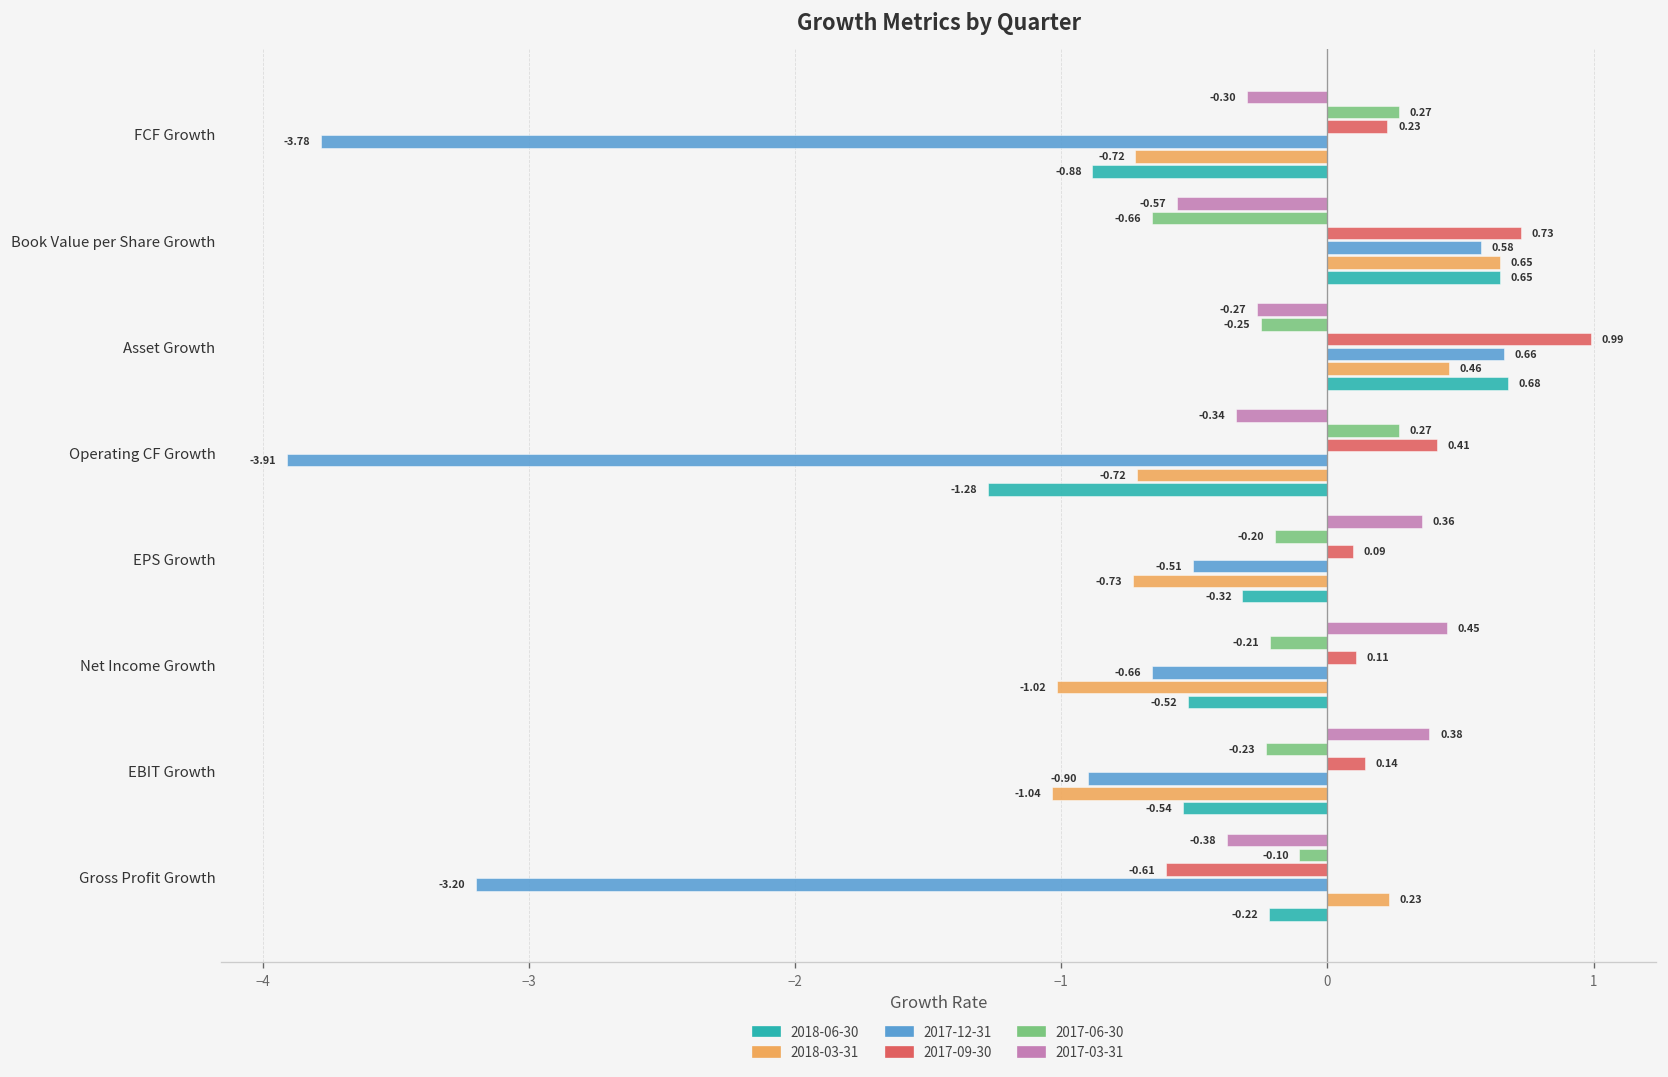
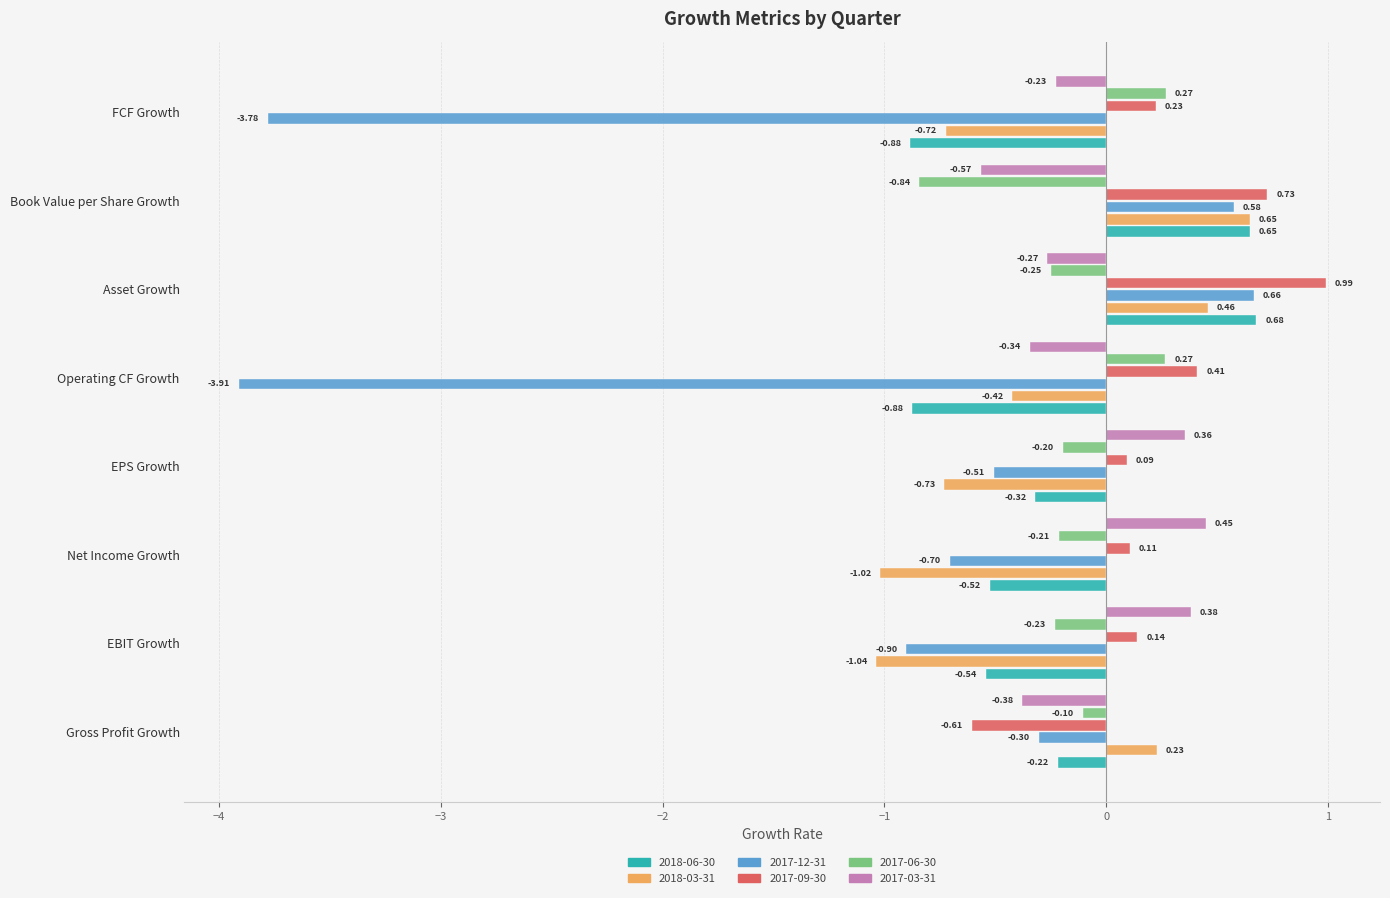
2017-03-31, FCF Growth: -0.30 -> -0.23
2017-06-30, Book Value per Share Growth: -0.66 -> -0.84
2018-03-31, Operating CF Growth: -0.72 -> -0.42
2018-06-30, Operating CF Growth: -1.28 -> -0.88
2017-12-31, Net Income Growth: -0.66 -> -0.70
2017-12-31, Gross Profit Growth: -3.20 -> -0.30
